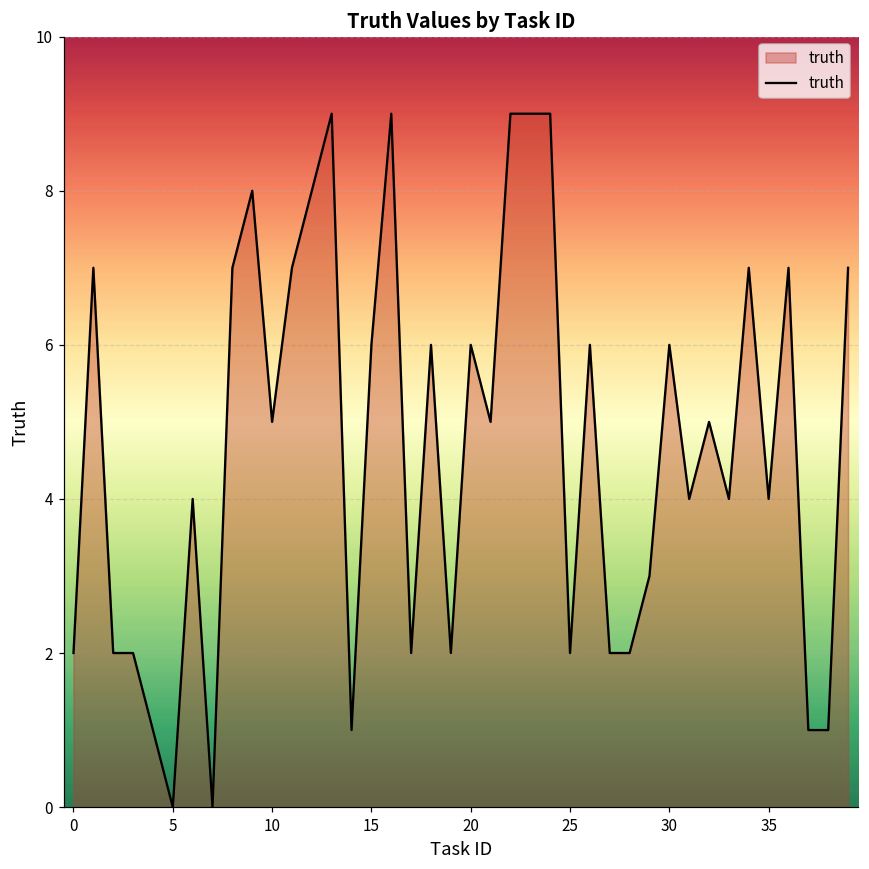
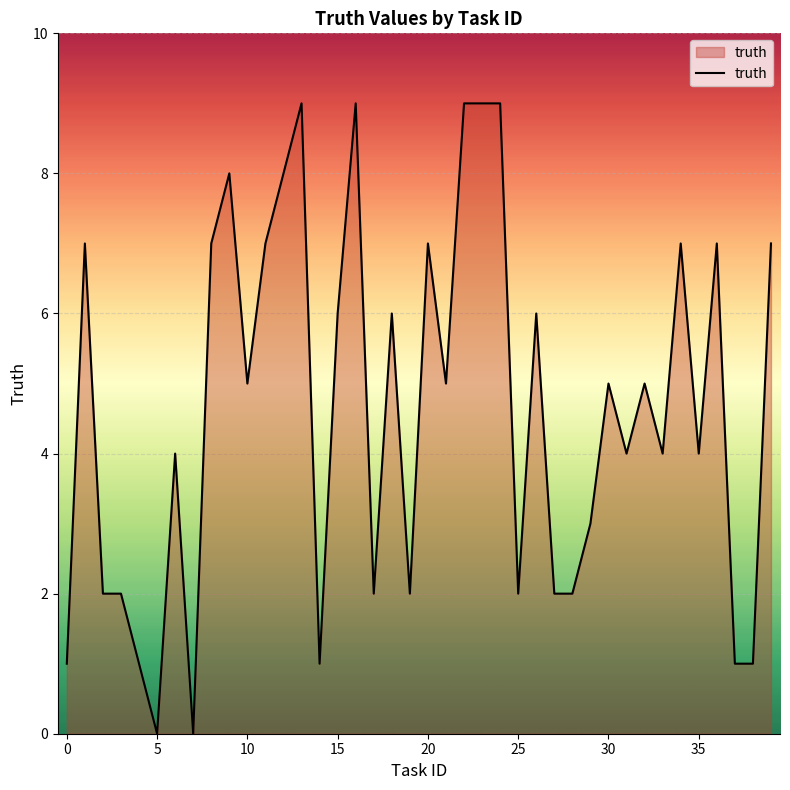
0: 2 -> 1
20: 6 -> 7
30: 6 -> 5
